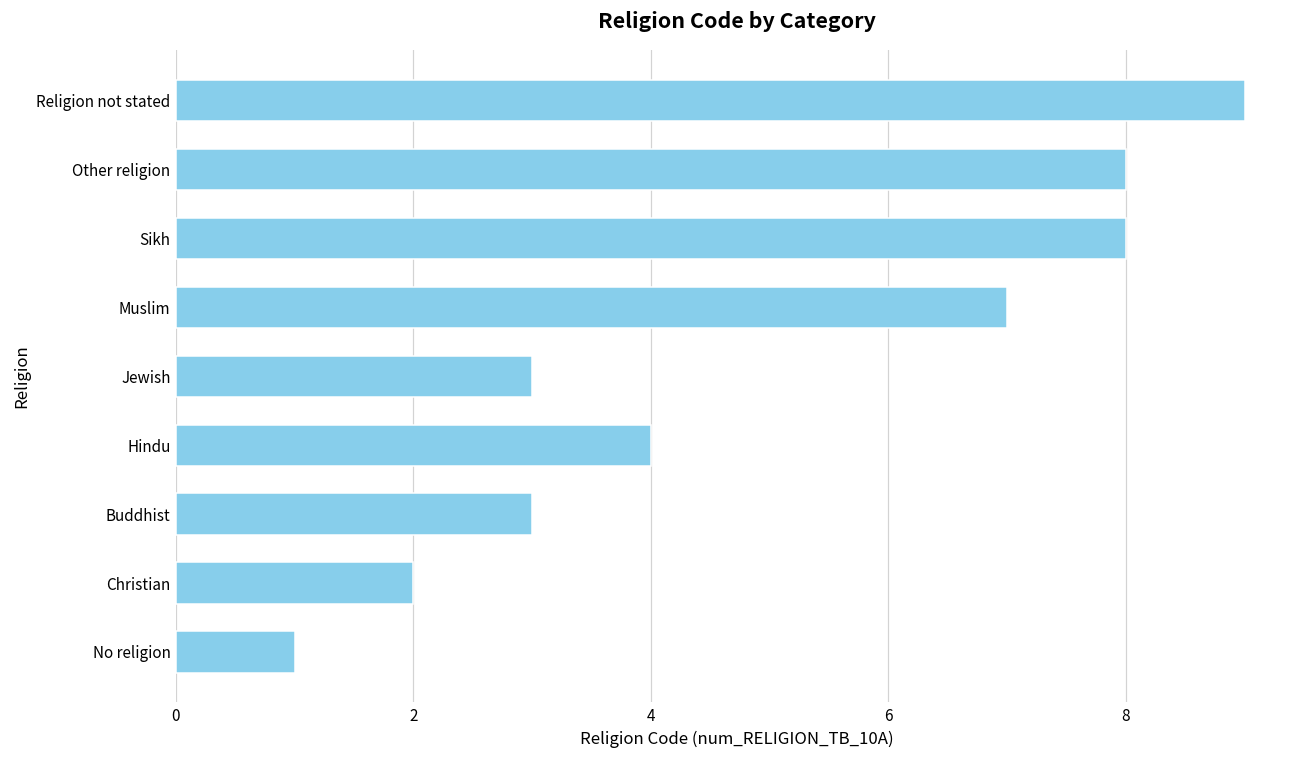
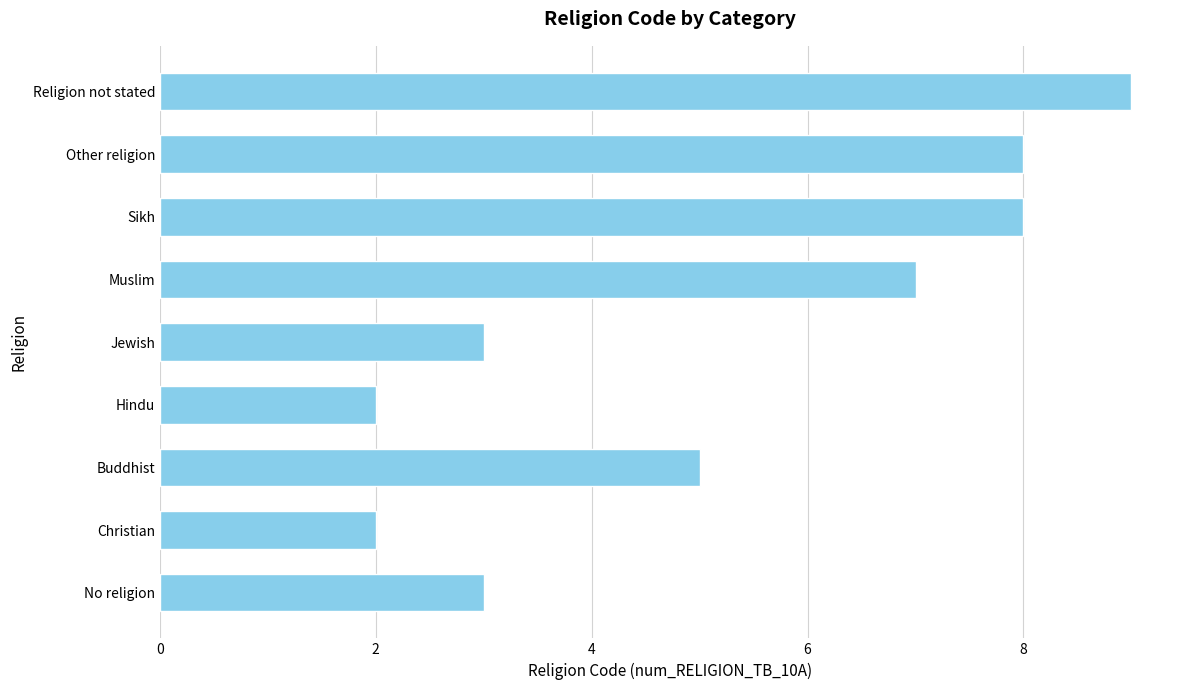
Hindu: 4 -> 2
Buddhist: 3 -> 5
No religion: 1 -> 3
